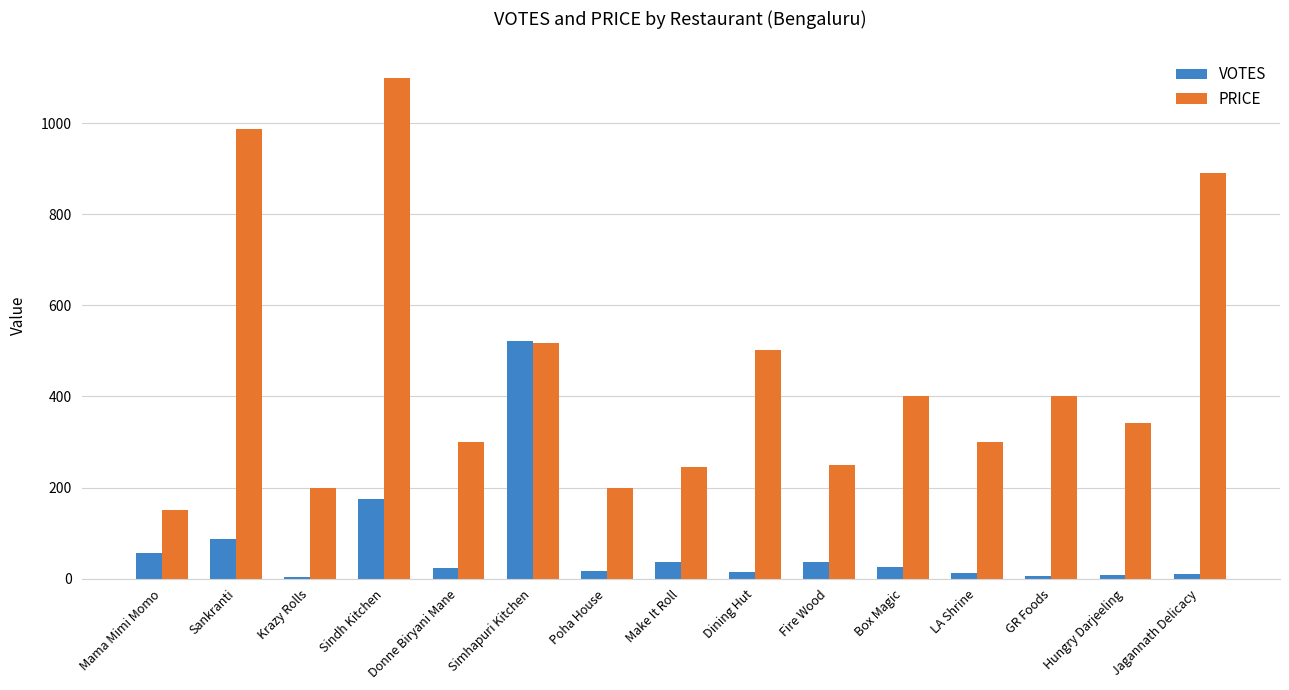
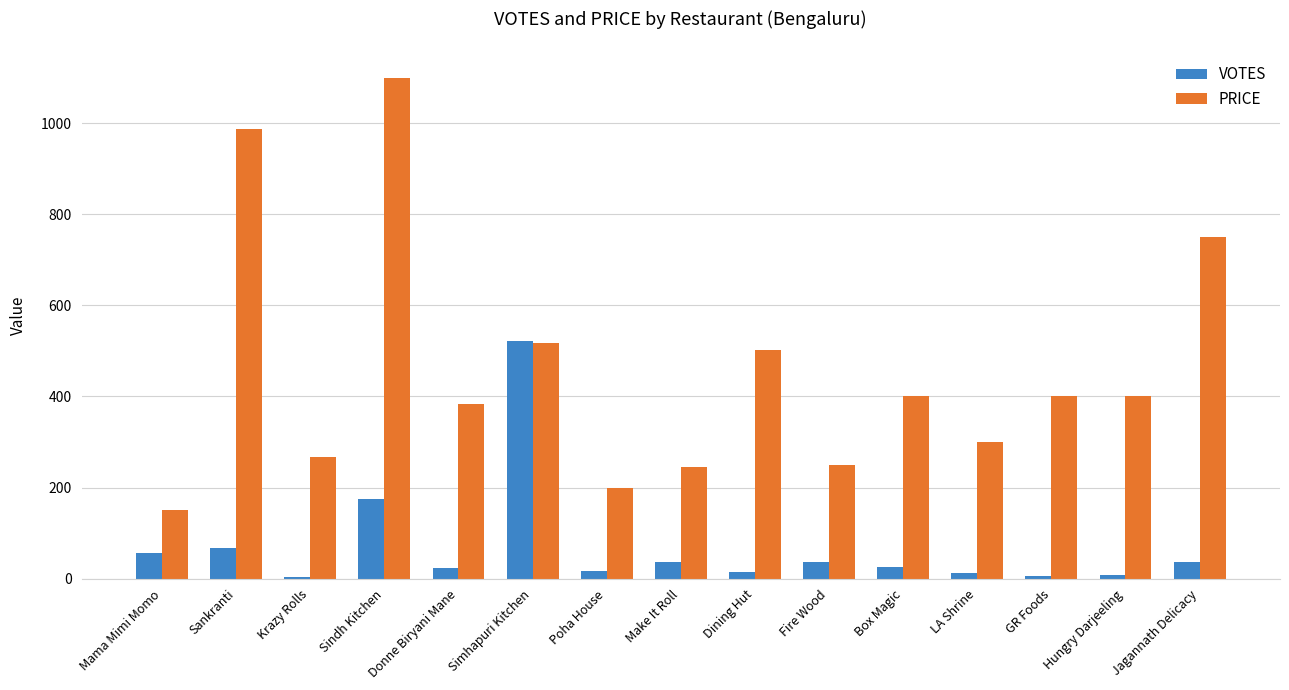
VOTES, Sankranti: 90 -> 70
PRICE, Krazy Rolls: 200 -> 270
PRICE, Donne Biryani Mane: 300 -> 380
PRICE, Hungry Darjeeling: 340 -> 400
VOTES, Jagannath Delicacy: 10 -> 40
PRICE, Jagannath Delicacy: 890 -> 750
